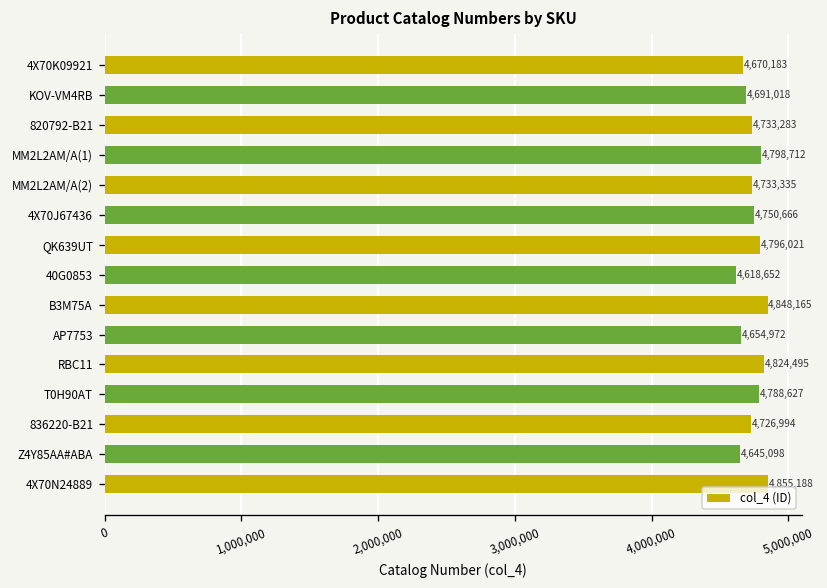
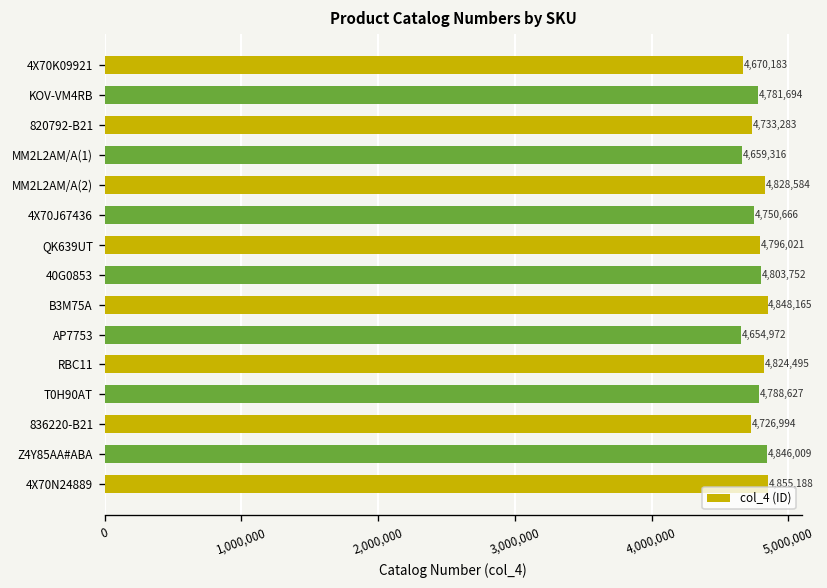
KOV-VM4RB: 4,691,018 -> 4,781,694
MM2L2AM/A(1): 4,798,712 -> 4,659,316
MM2L2AM/A(2): 4,733,335 -> 4,828,584
40G0853: 4,618,652 -> 4,803,752
Z4Y85AA#ABA: 4,645,098 -> 4,846,009
